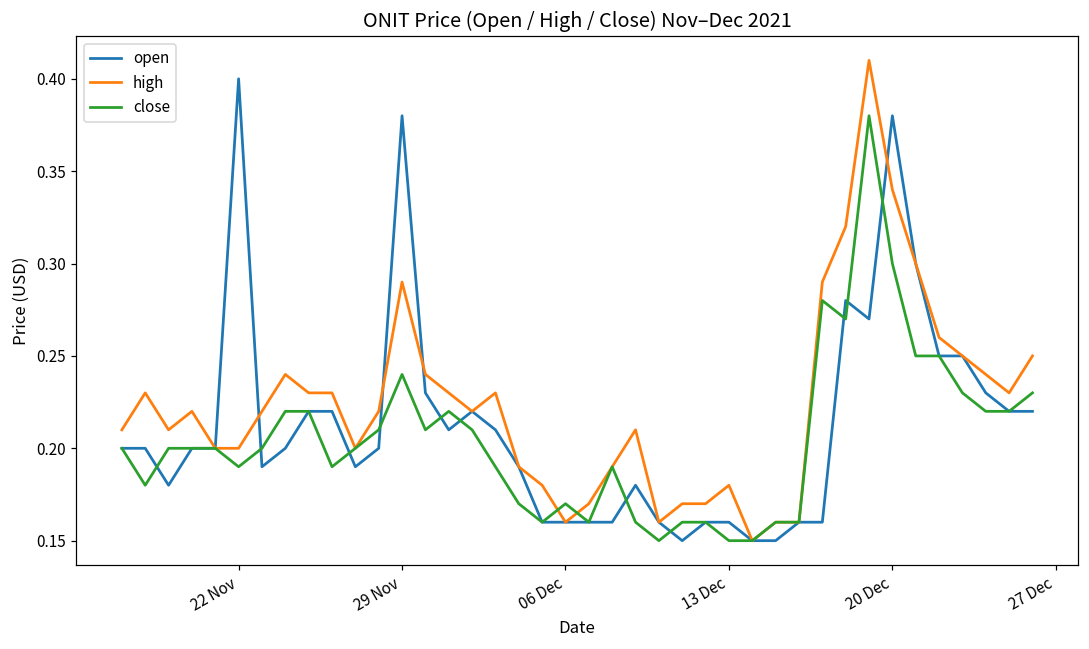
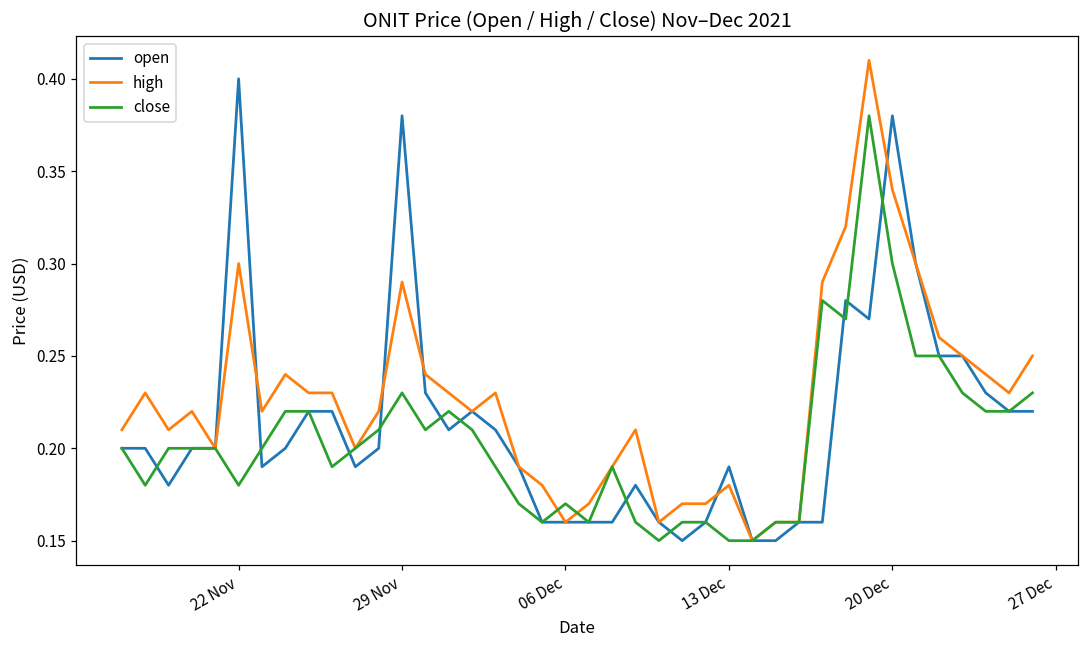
high, 22 Nov: 0.2 -> 0.3
close, 22 Nov: 0.19 -> 0.18
close, 29 Nov: 0.24 -> 0.23
open, 13 Dec: 0.16 -> 0.19
